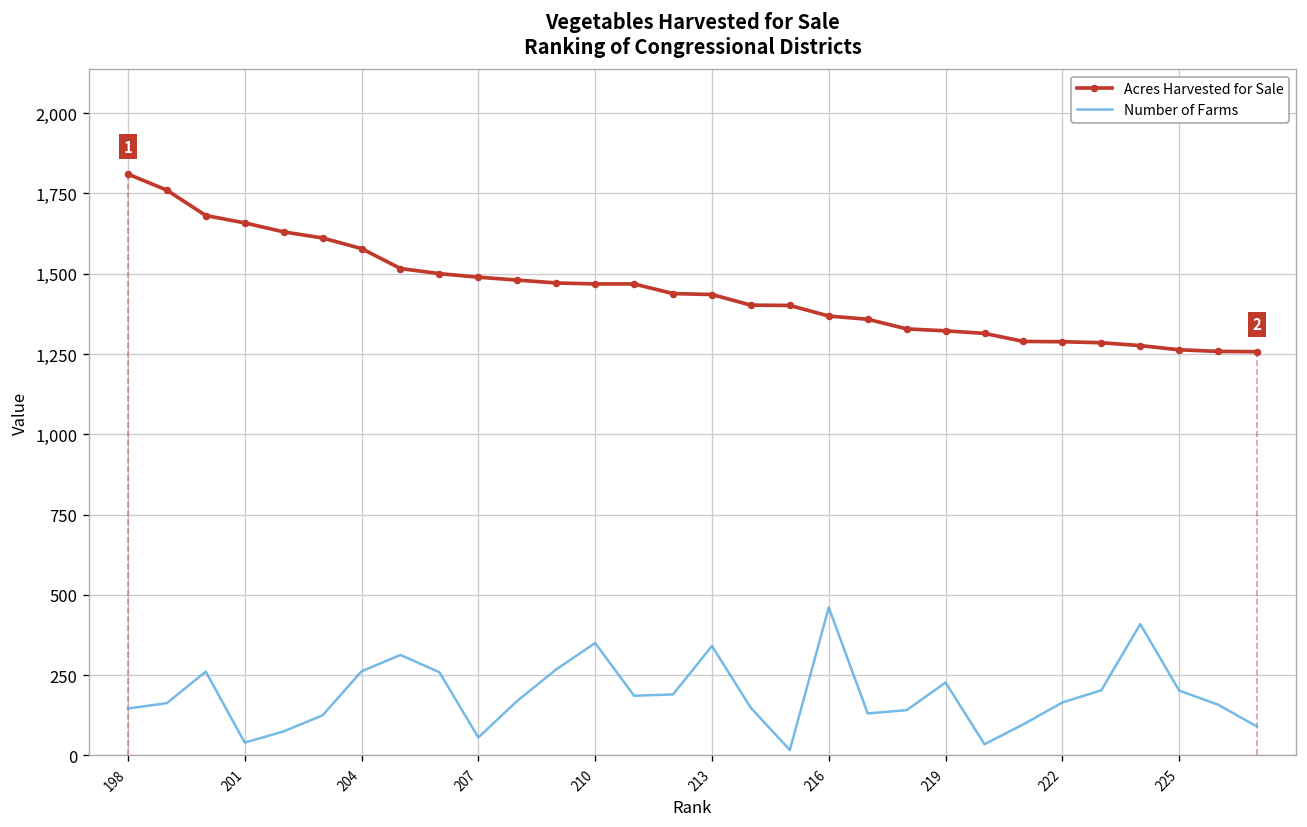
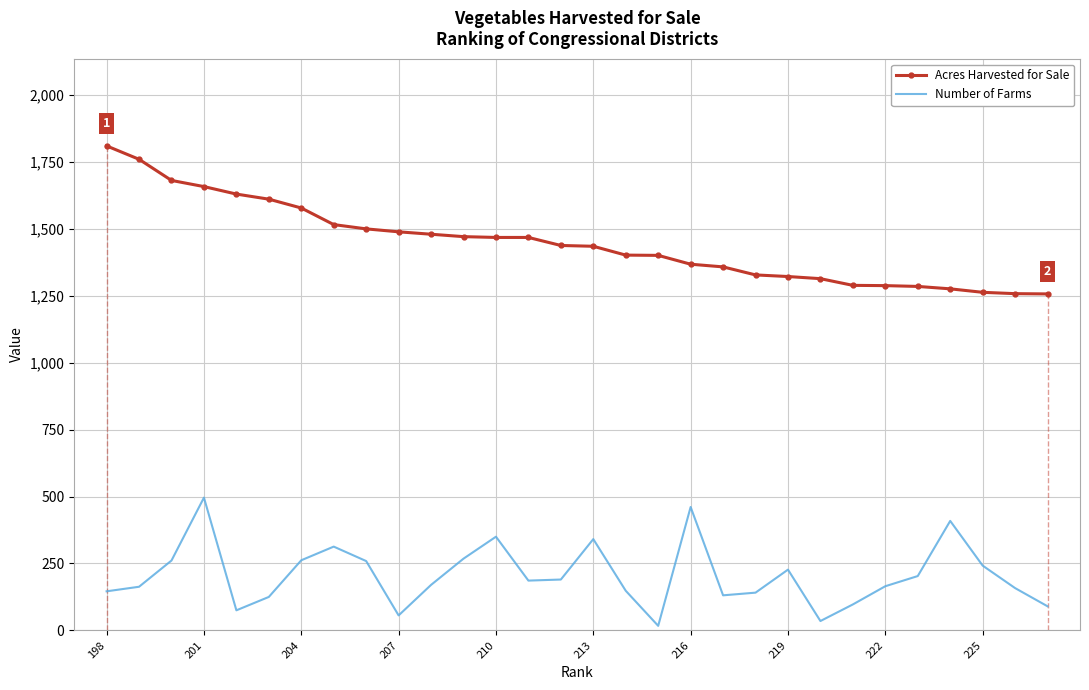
Number of Farms, 201: 40 -> 500
Number of Farms, 225: 200 -> 240
